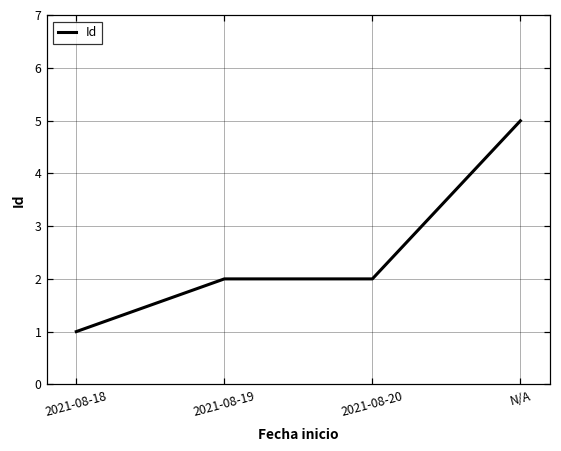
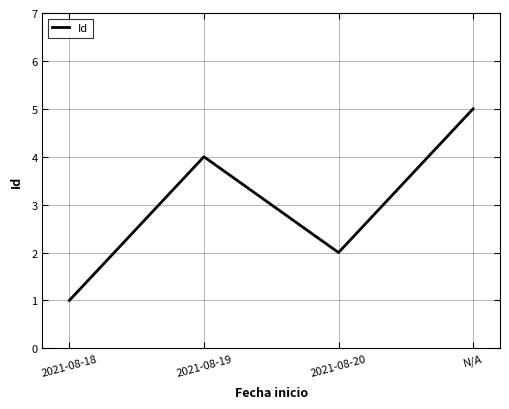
2021-08-19: 2 -> 4
